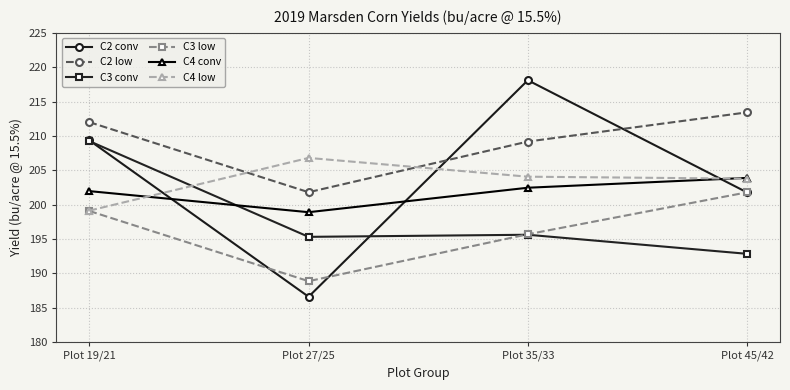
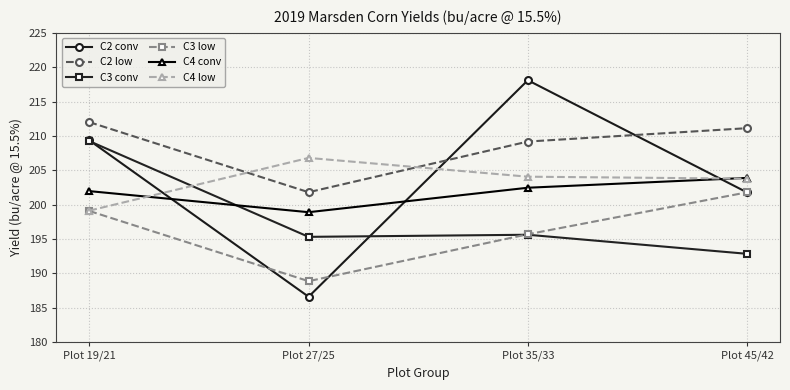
C2 low, Plot 45/42: 213 -> 211
